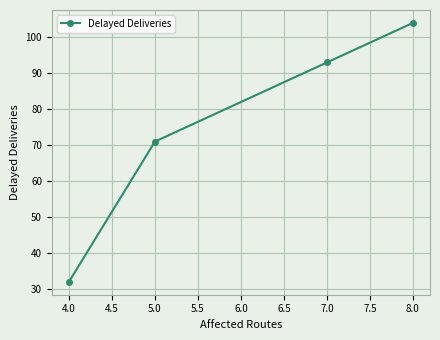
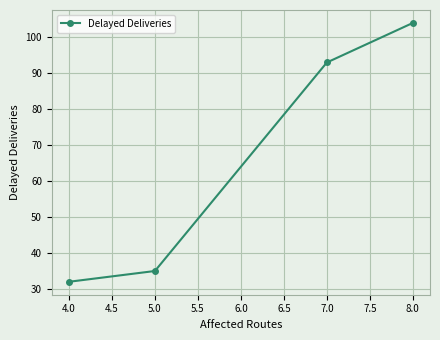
5.0: 71 -> 35
